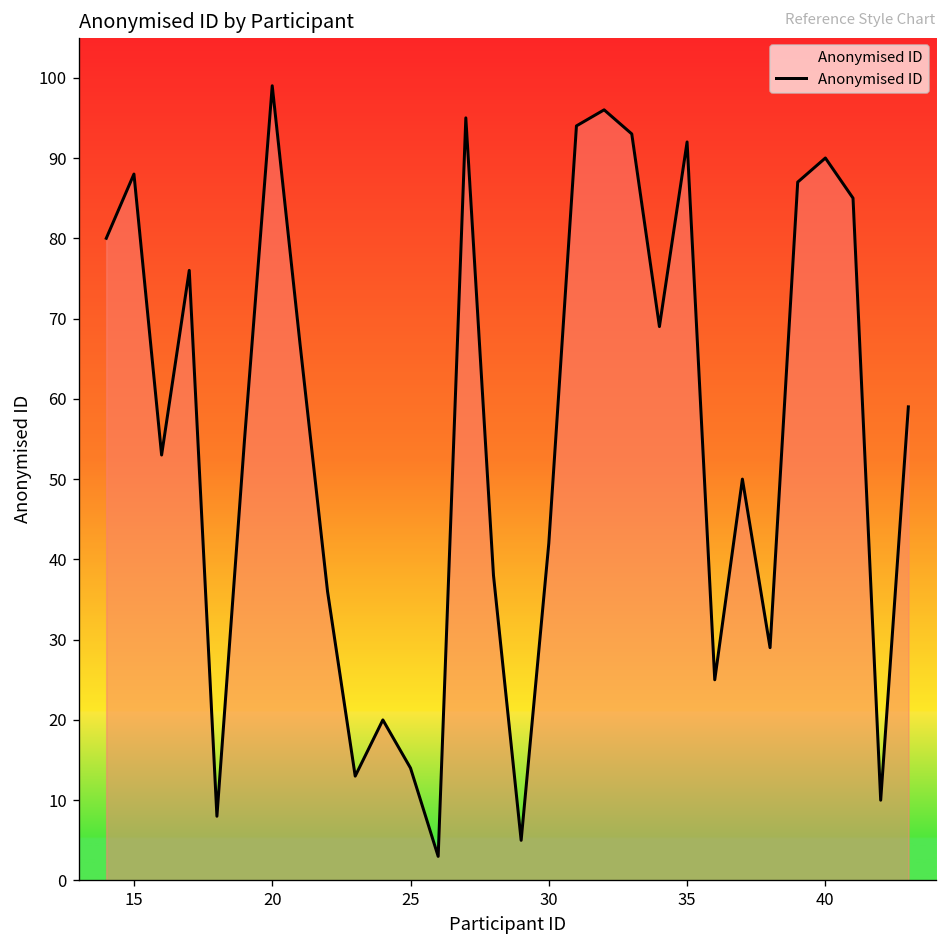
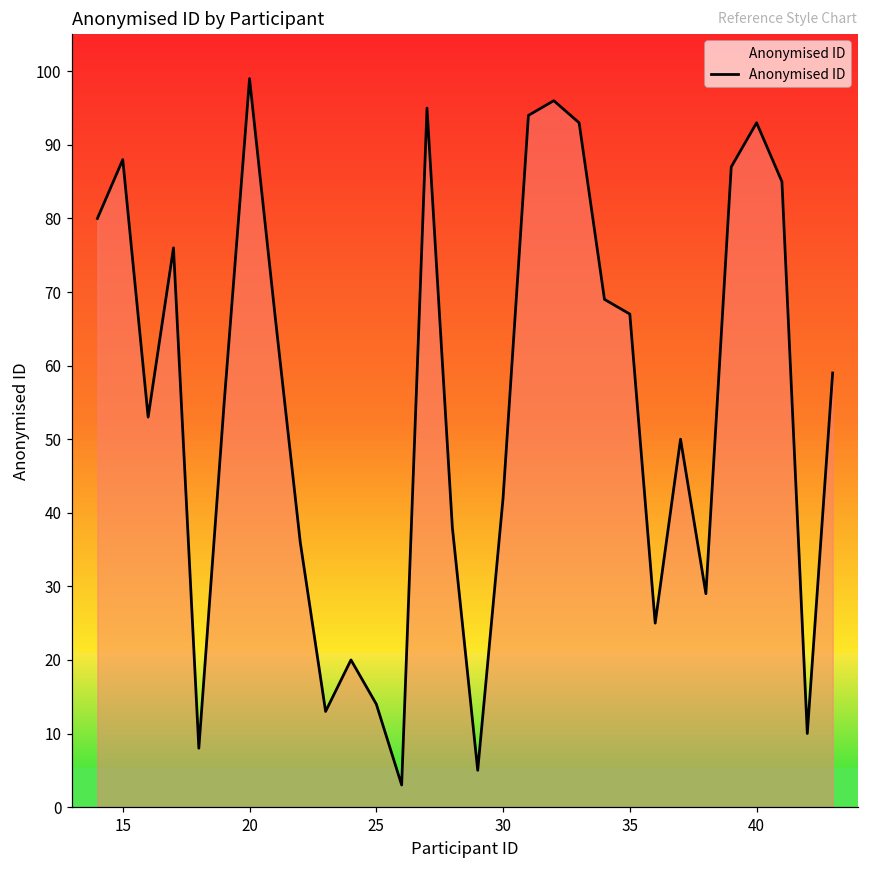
35: 92 -> 67
40: 90 -> 93
